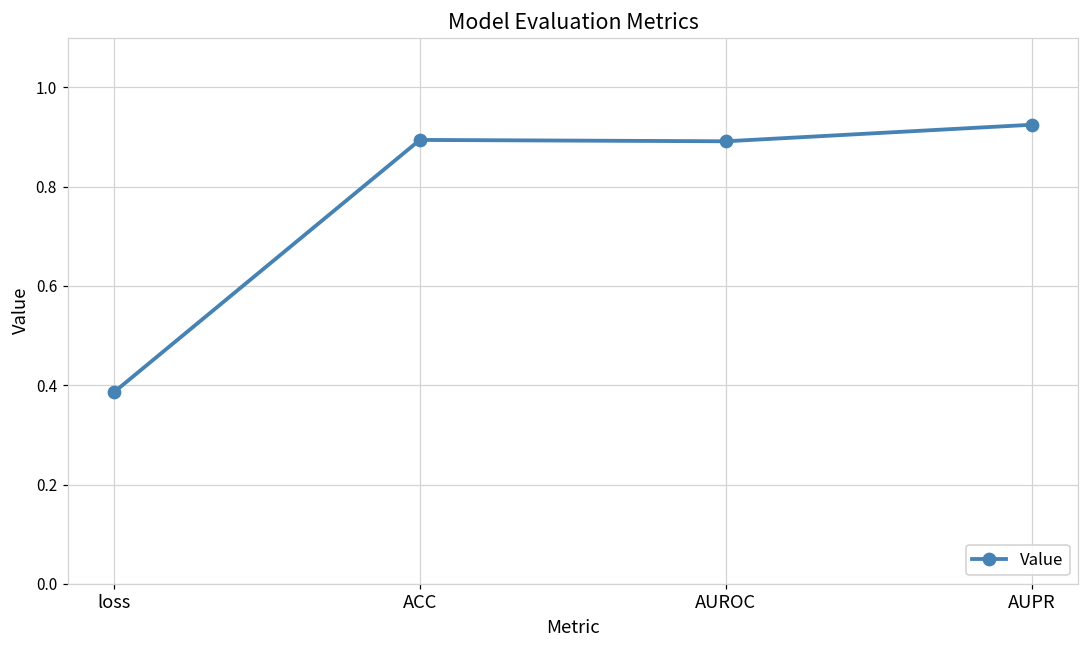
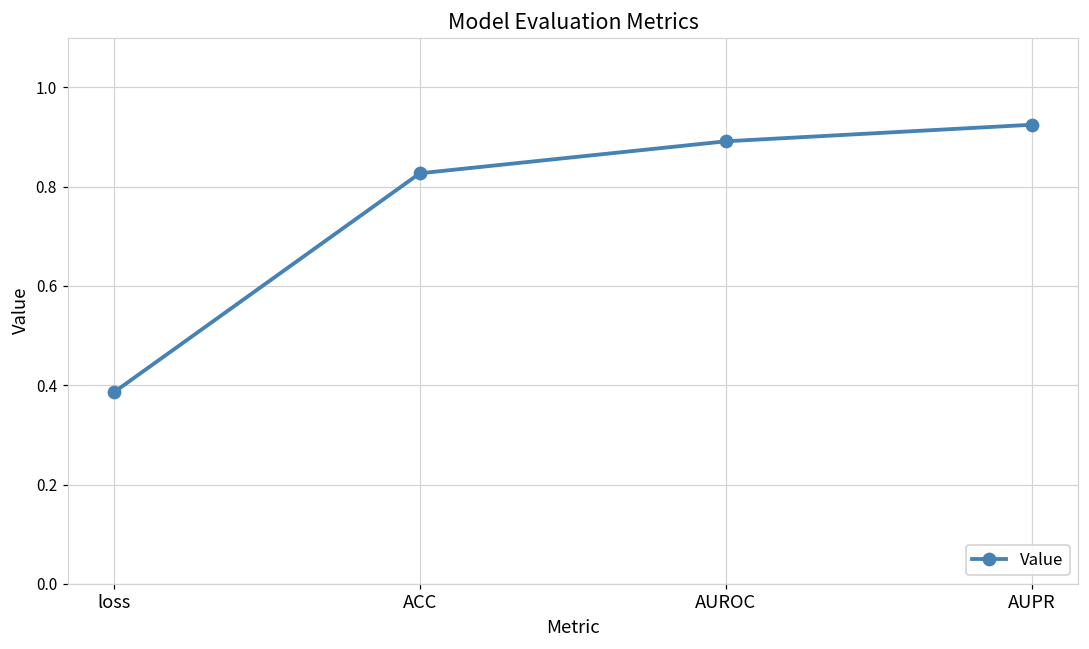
ACC: 0.89 -> 0.83
